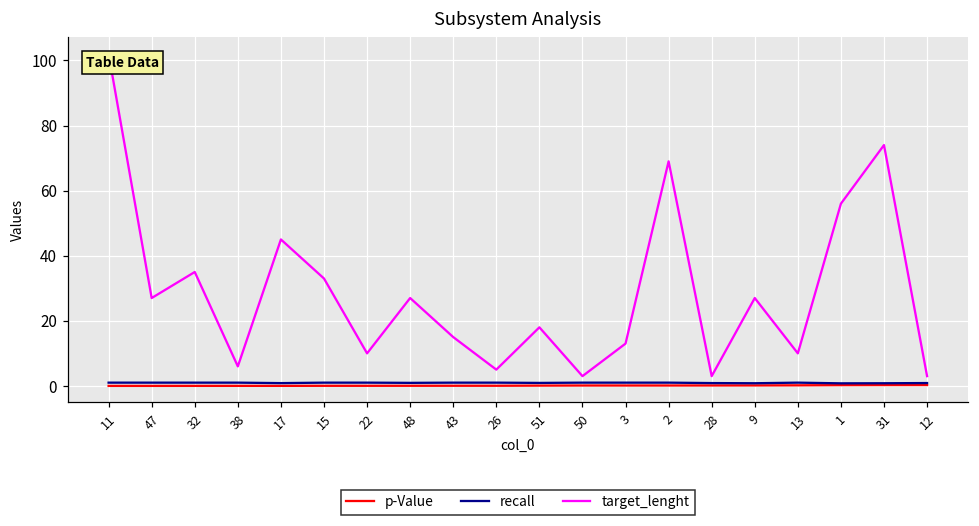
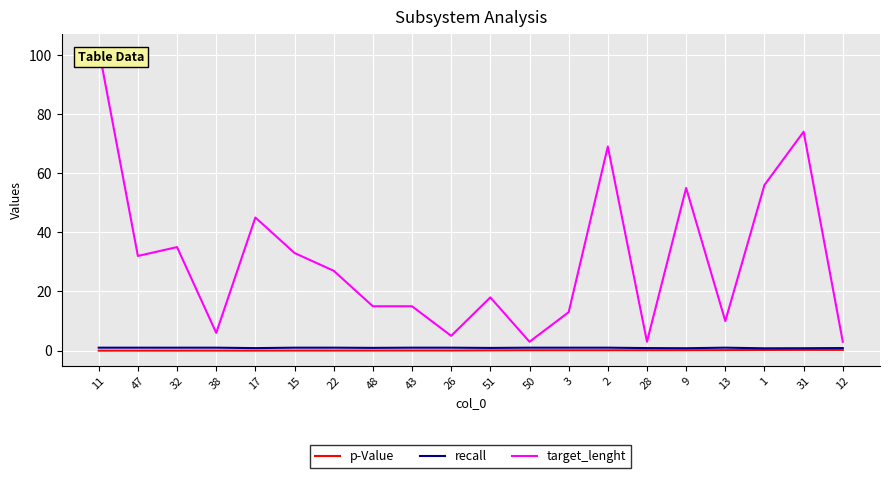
target_lenght, 47: 27 -> 32
target_lenght, 22: 10 -> 27
target_lenght, 48: 27 -> 15
target_lenght, 9: 27 -> 55
